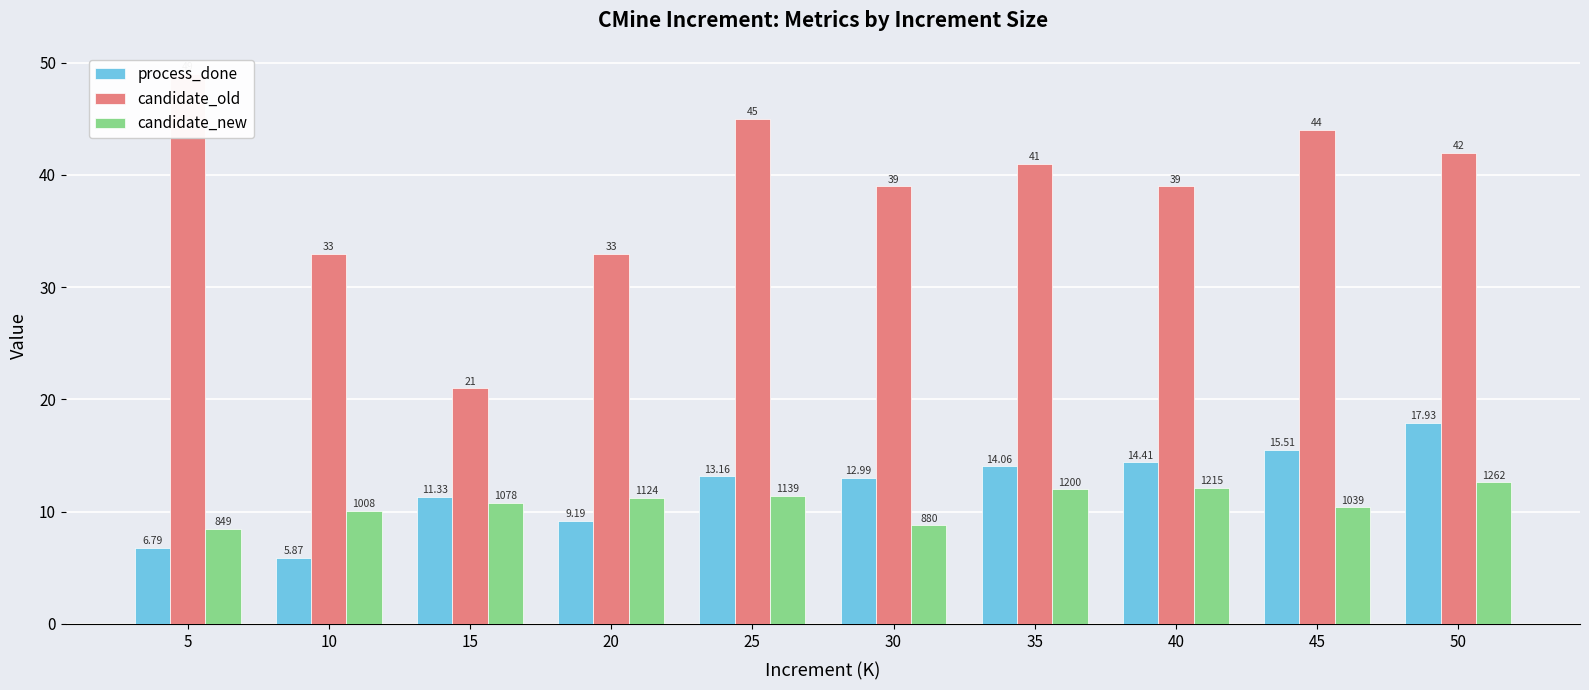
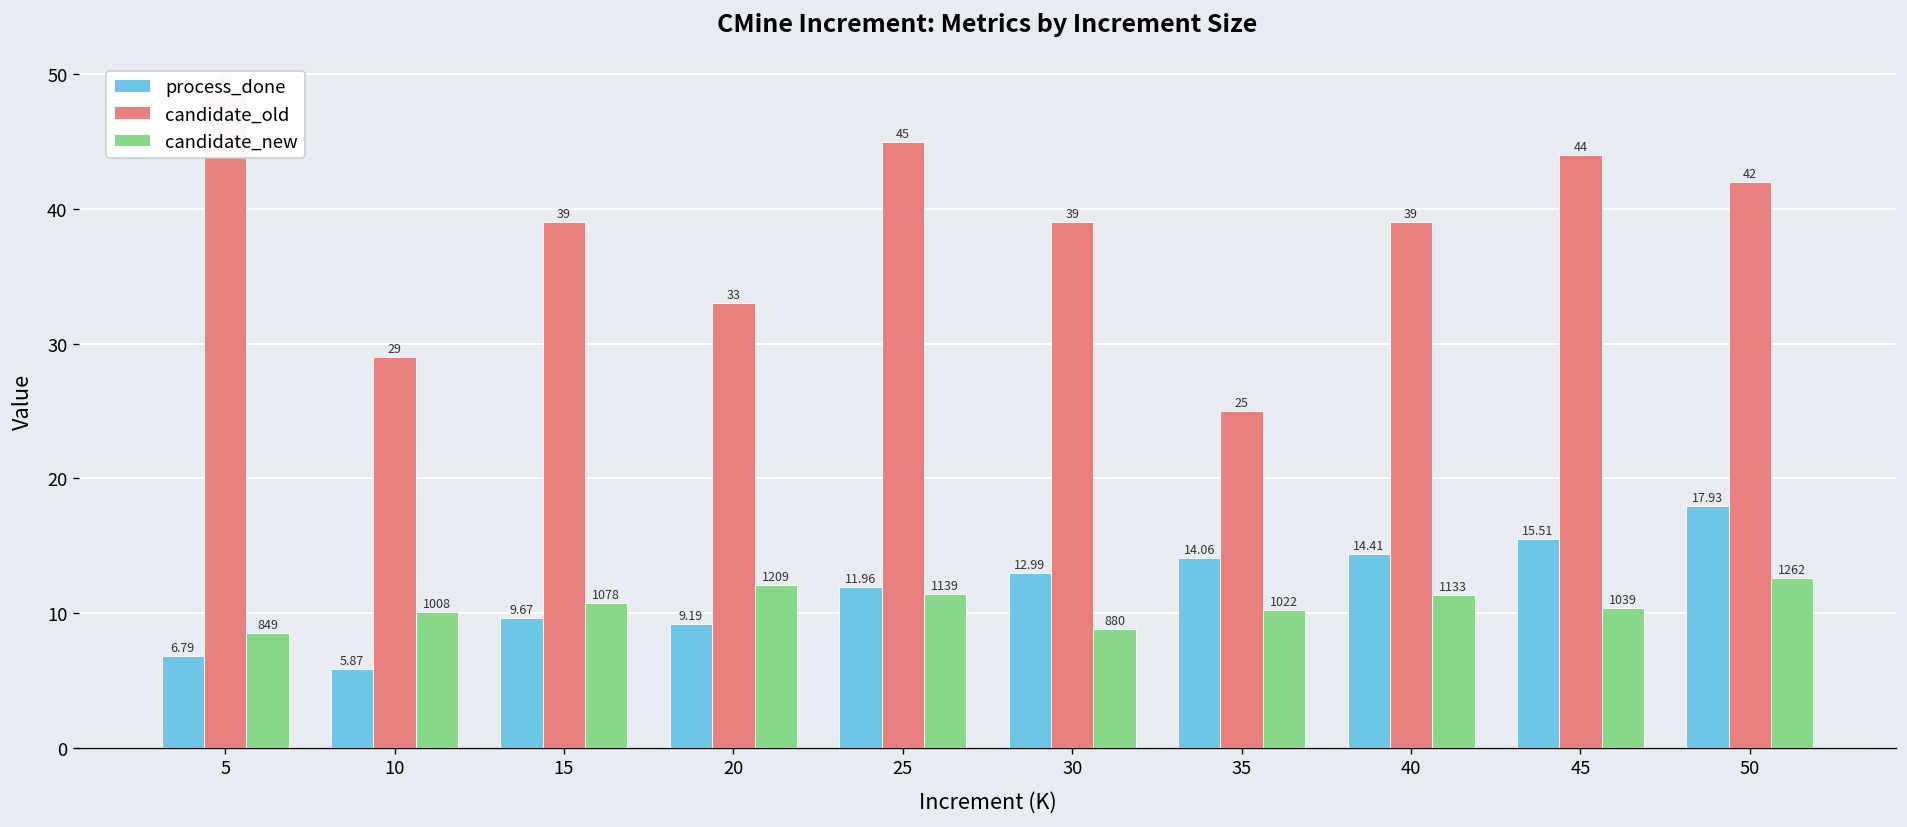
candidate_old, 10: 33 -> 29
process_done, 15: 11.33 -> 9.67
candidate_old, 15: 21 -> 39
candidate_new, 20: 1124 -> 1209
process_done, 25: 13.16 -> 11.96
candidate_old, 35: 41 -> 25
candidate_new, 35: 1200 -> 1022
candidate_new, 40: 1215 -> 1133
